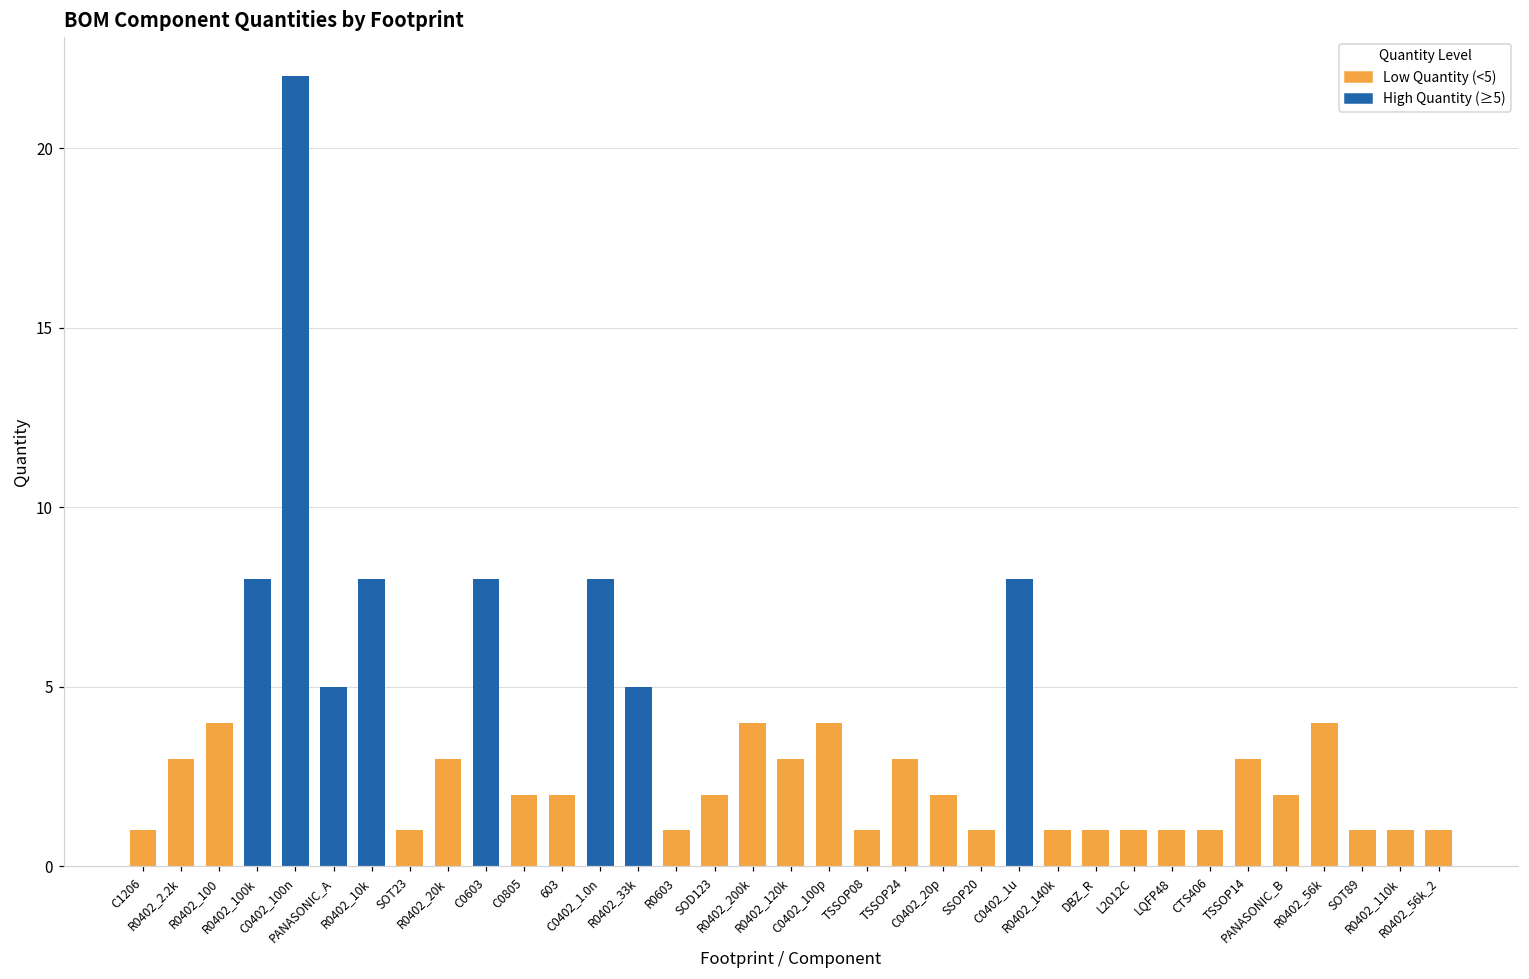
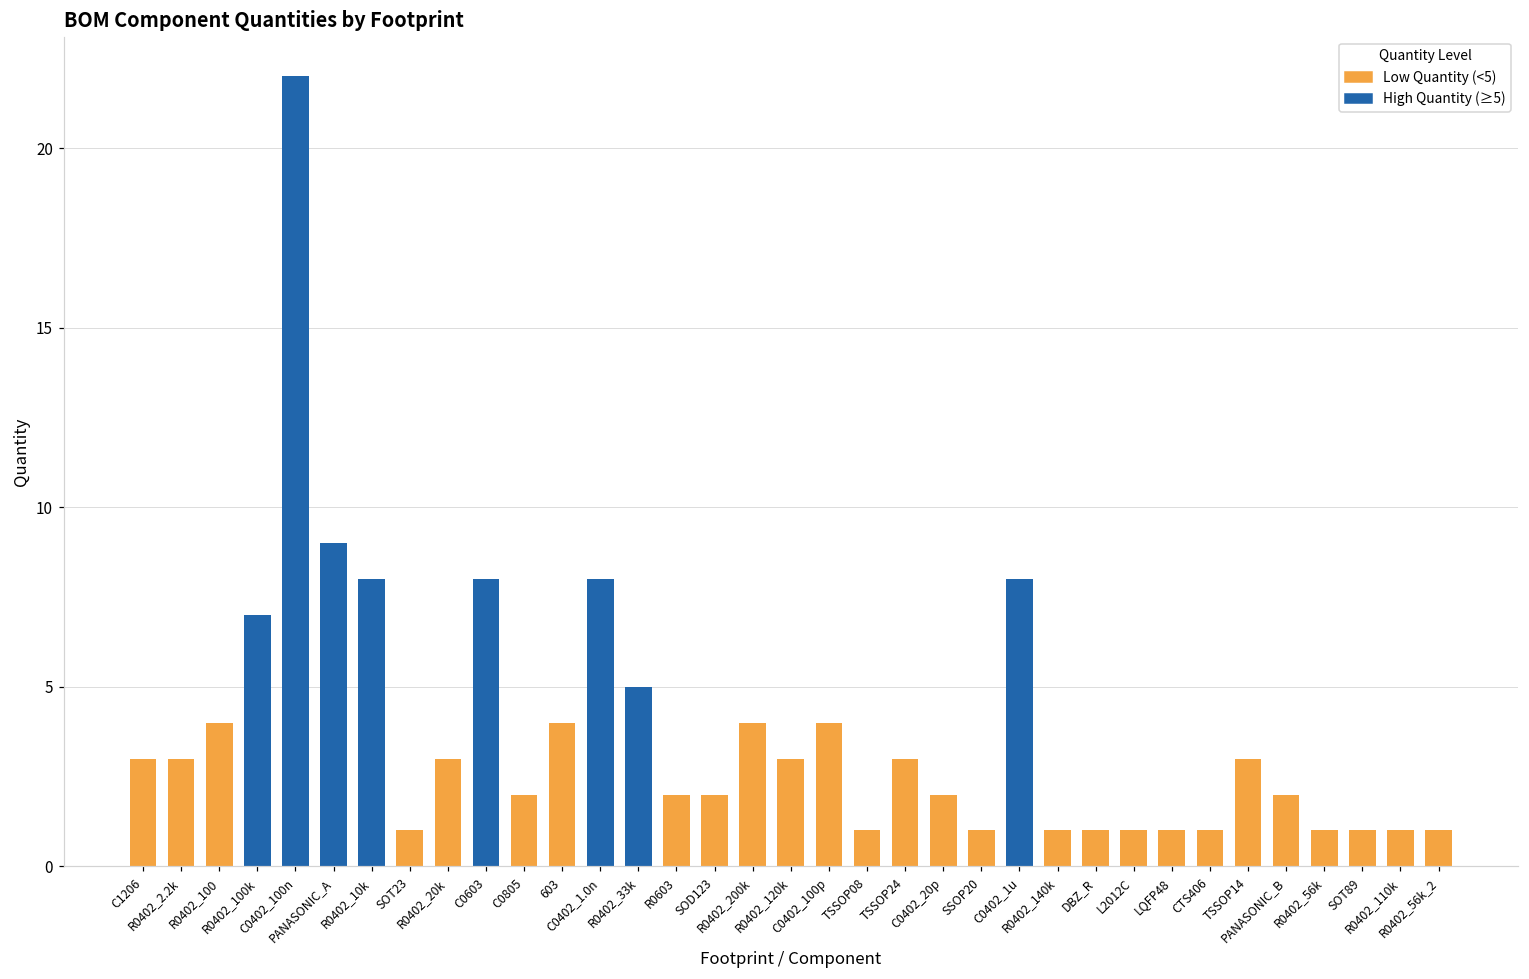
Low Quantity (<5), C1206: 1 -> 3
High Quantity (≥5), R0402_100k: 8 -> 7
High Quantity (≥5), PANASONIC_A: 5 -> 9
Low Quantity (<5), 603: 2 -> 4
Low Quantity (<5), R0603: 1 -> 2
Low Quantity (<5), R0402_56k: 4 -> 1
